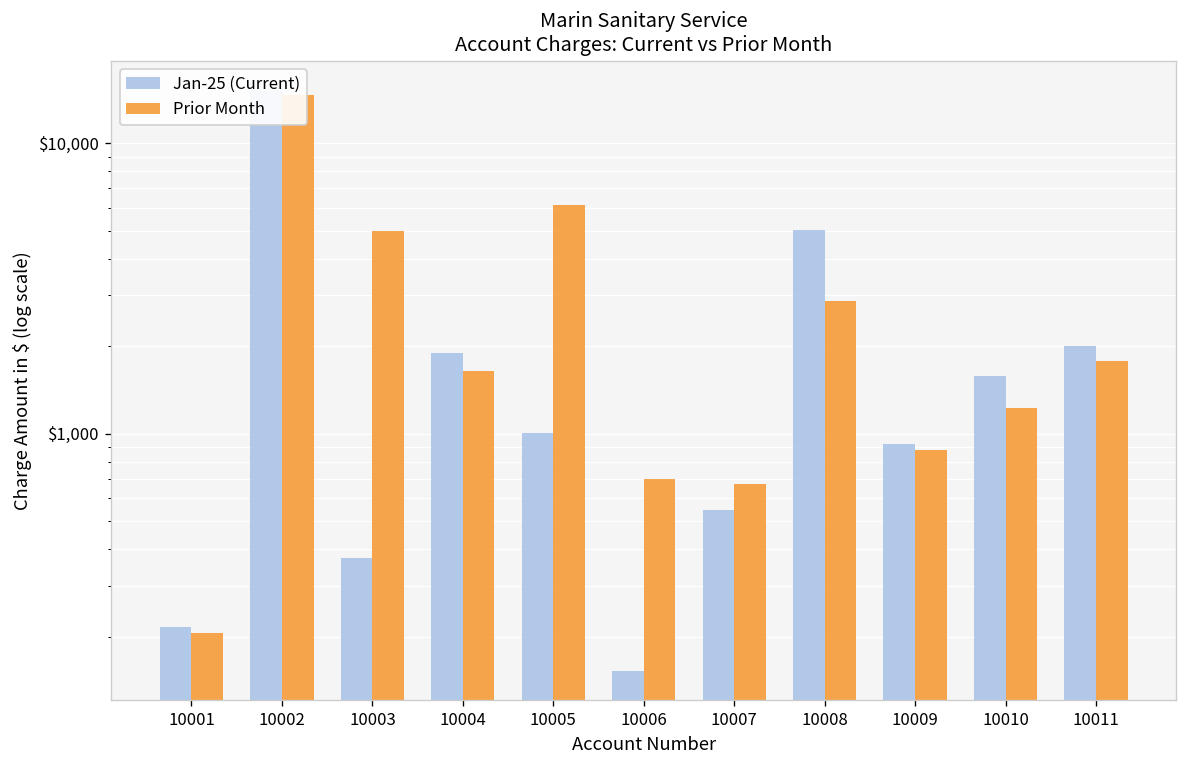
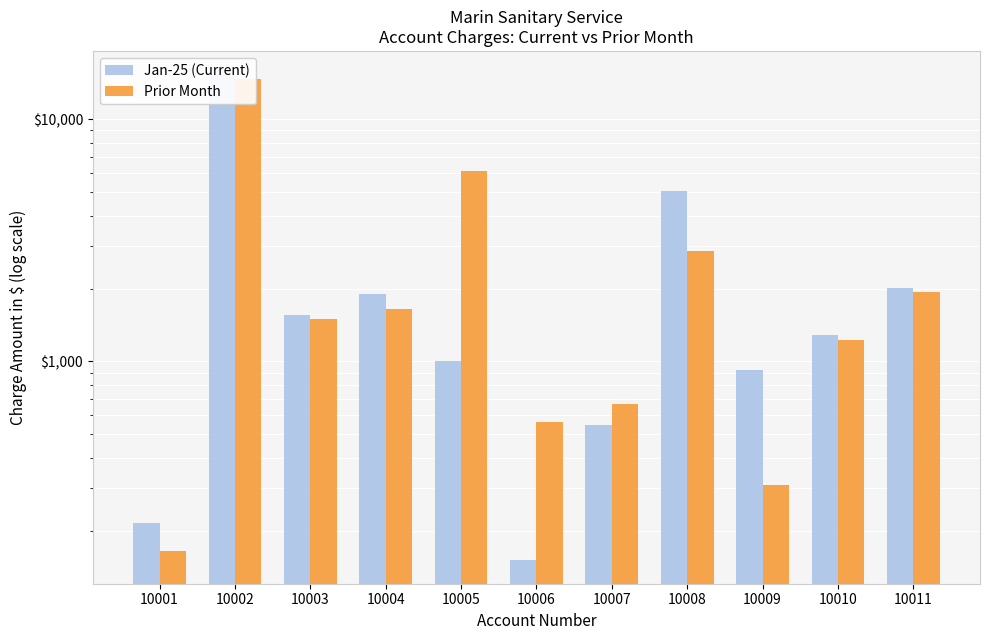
Prior Month, 10001: $210 -> $160
Jan-25 (Current), 10003: $370 -> $1,600
Prior Month, 10003: $5,000 -> $1,500
Prior Month, 10006: $700 -> $560
Prior Month, 10009: $880 -> $310
Jan-25 (Current), 10010: $1,600 -> $1,300
Prior Month, 10011: $1,800 -> $1,900
